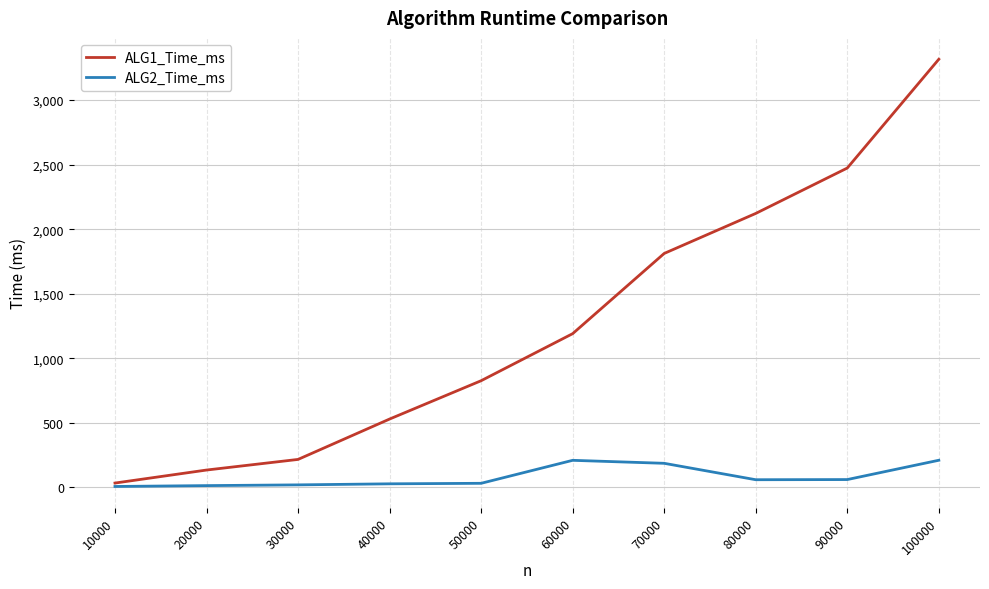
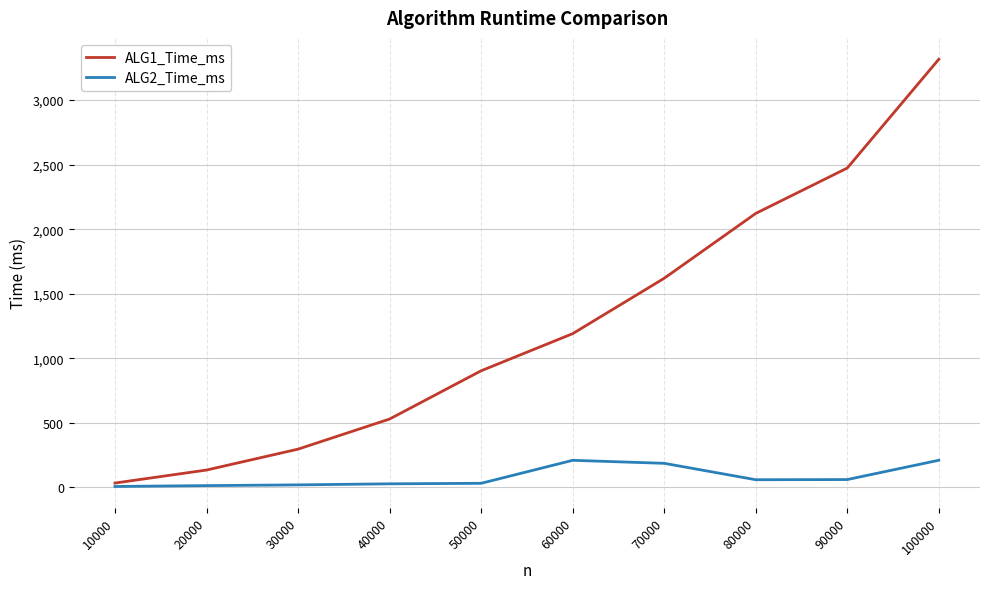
ALG1_Time_ms, 30000: 220 -> 300
ALG1_Time_ms, 50000: 830 -> 900
ALG1_Time_ms, 70000: 1,810 -> 1,620
